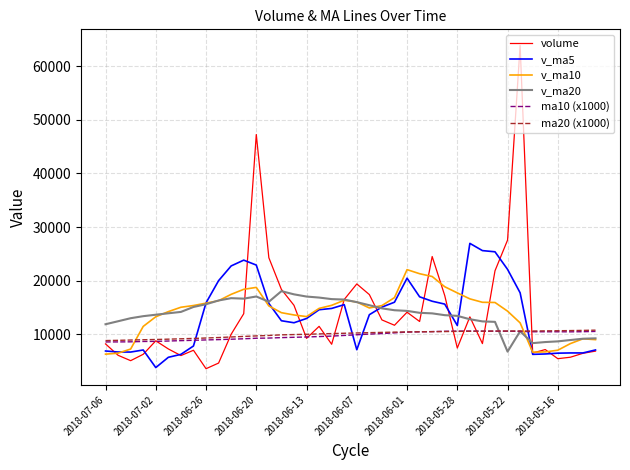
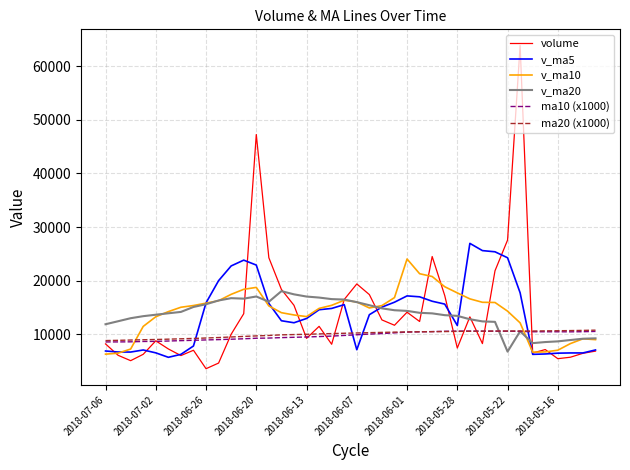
v_ma5, 2018-07-02: 4000 -> 7000
v_ma5, 2018-06-01: 20000 -> 17000
v_ma10, 2018-06-01: 22000 -> 24000
v_ma5, 2018-05-22: 22000 -> 24000
